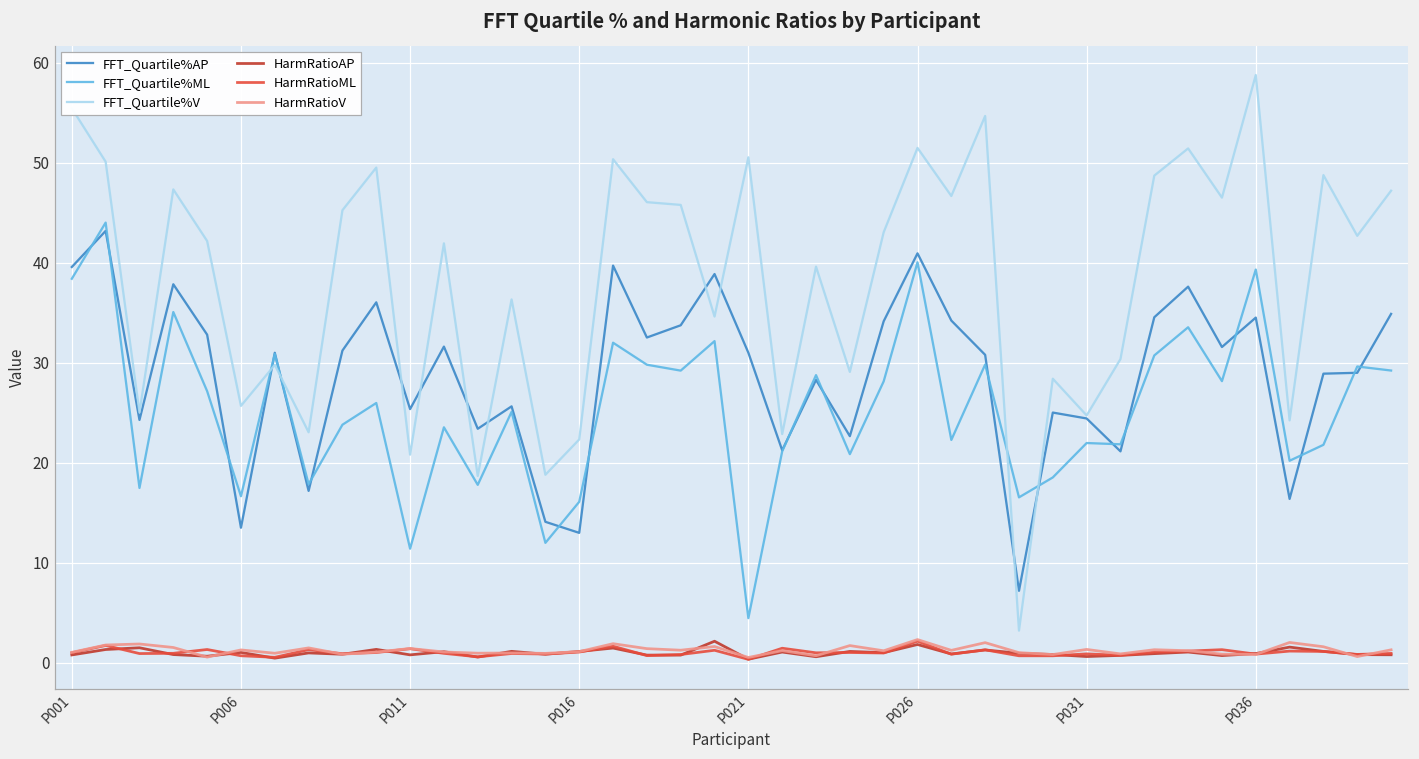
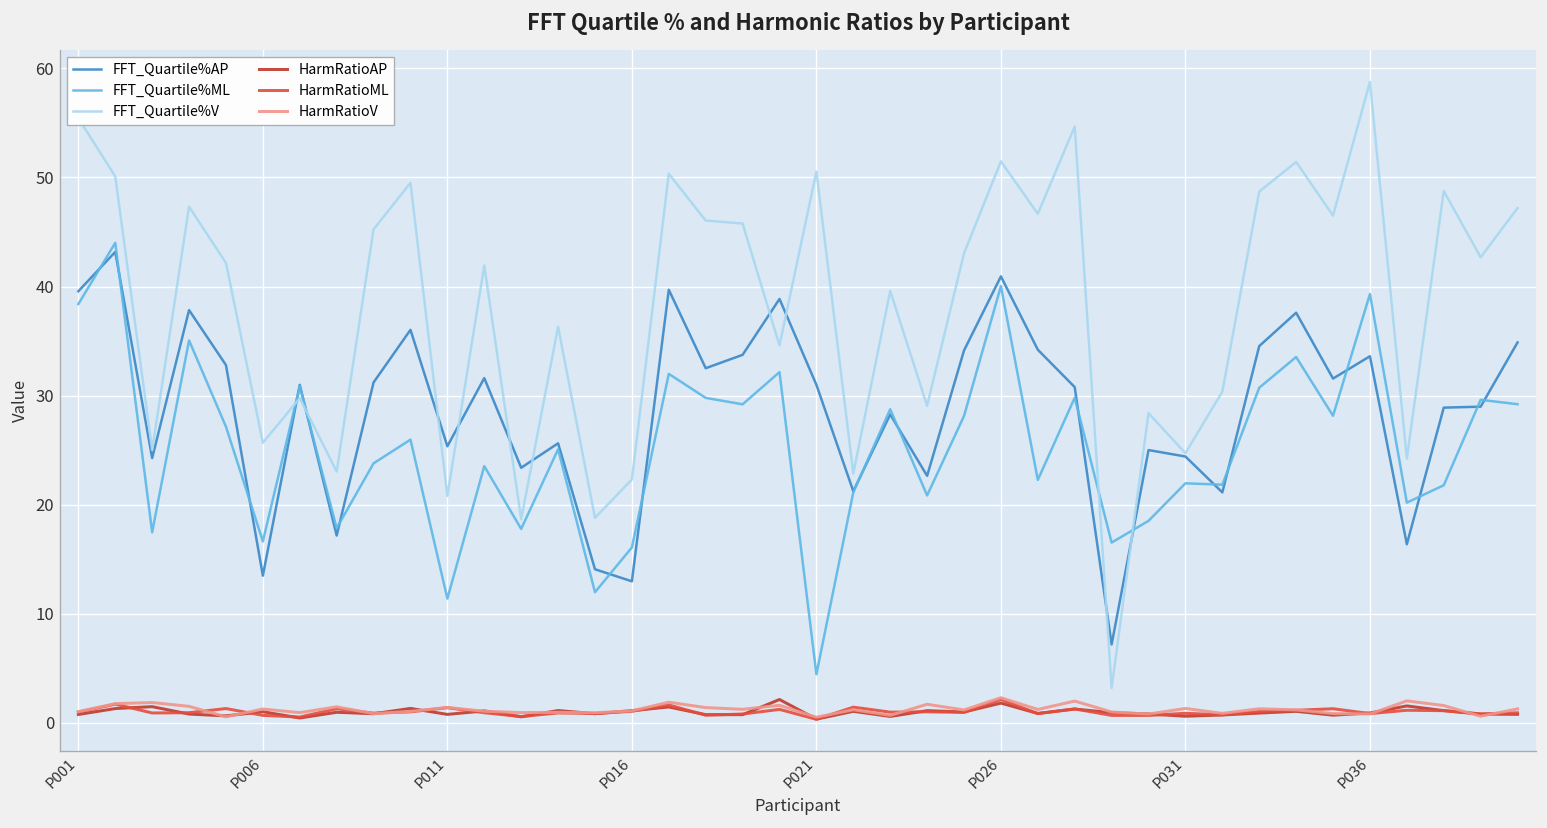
FFT_Quartile%AP, P036: 35 -> 34
